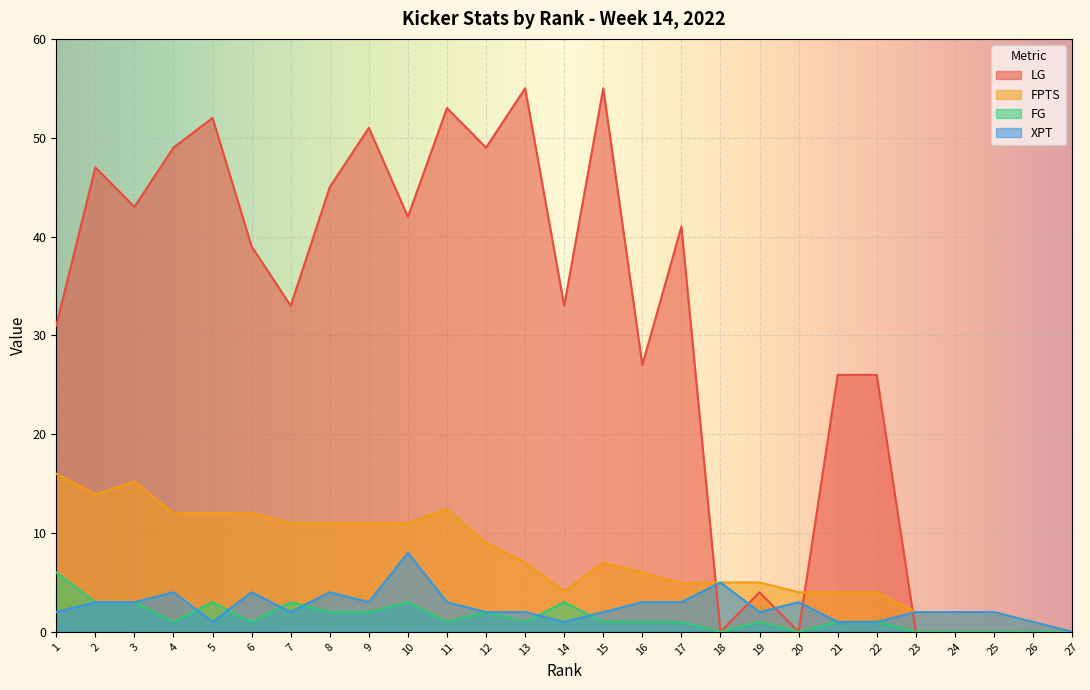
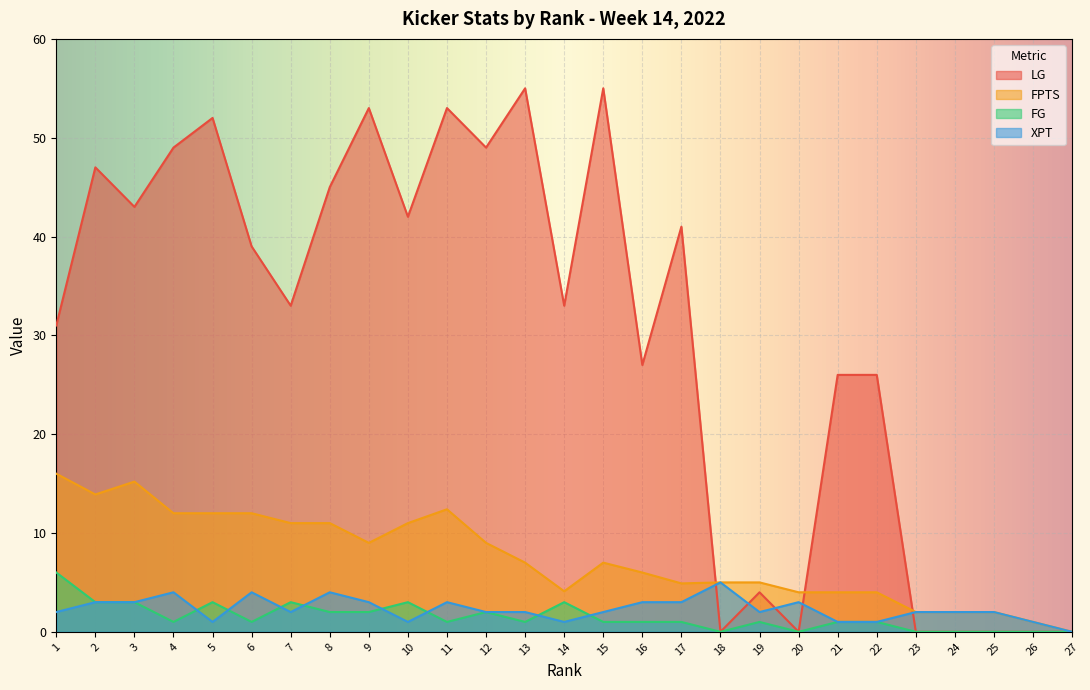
LG, 9: 51 -> 53
FPTS, 9: 11 -> 9
XPT, 10: 8 -> 1
